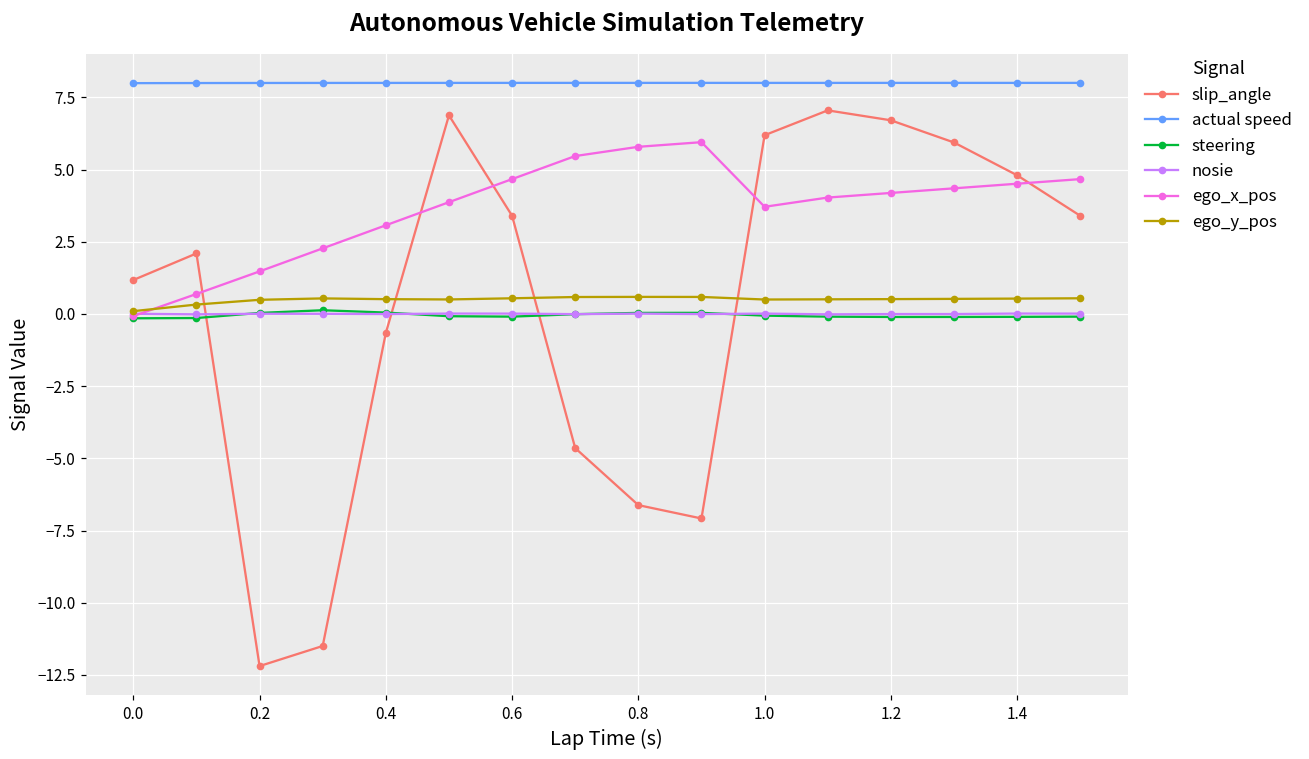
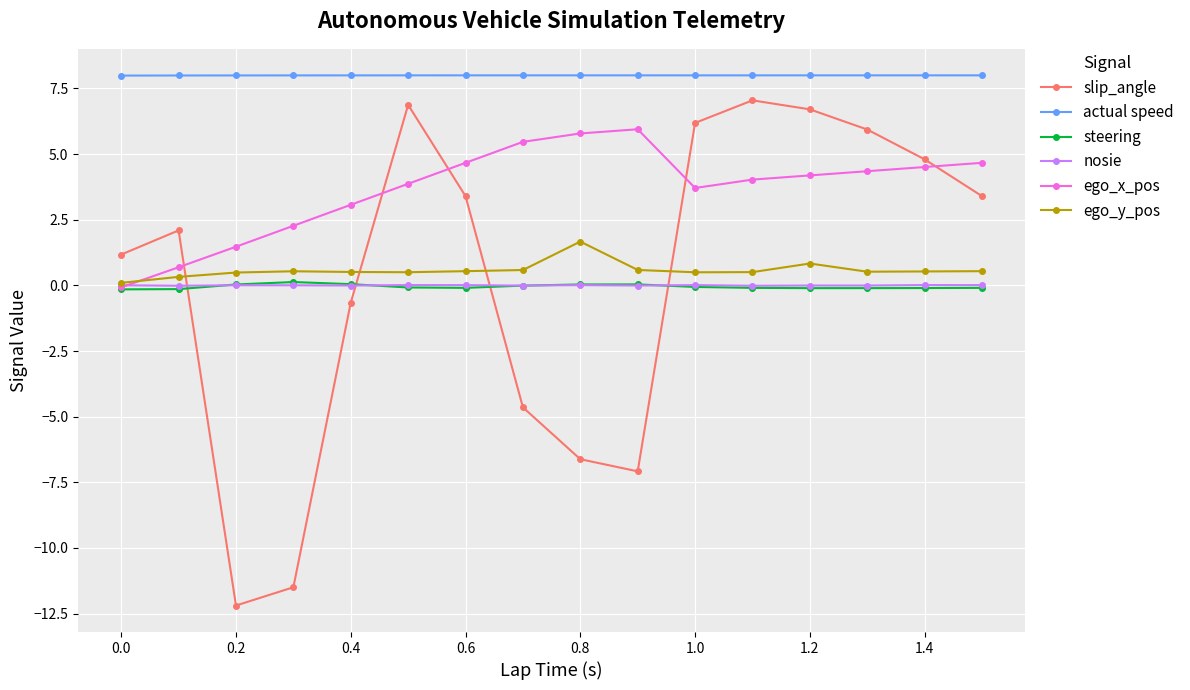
ego_y_pos, 0.8: 0.6 -> 1.7
ego_y_pos, 1.2: 0.5 -> 0.8
